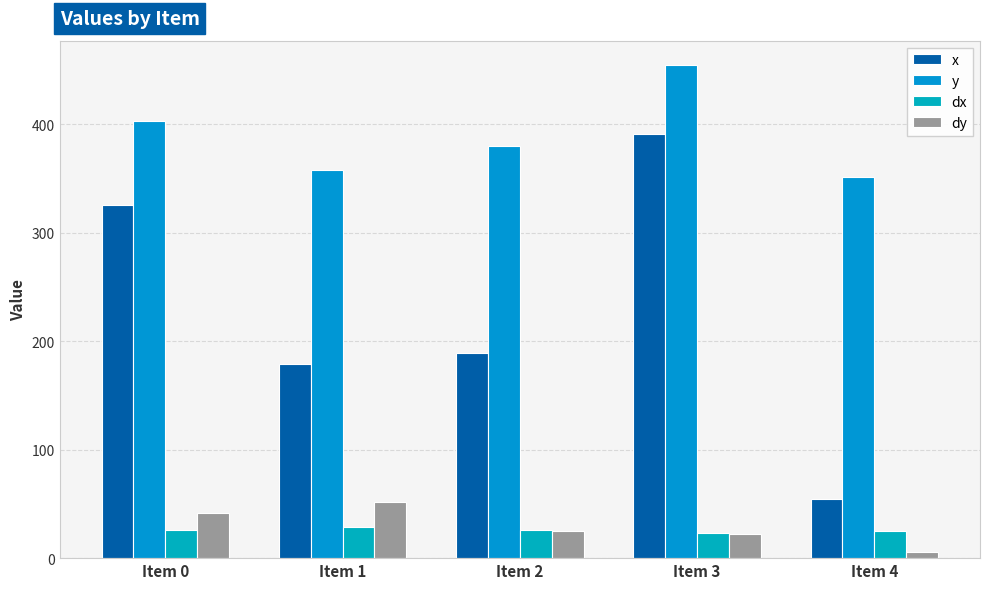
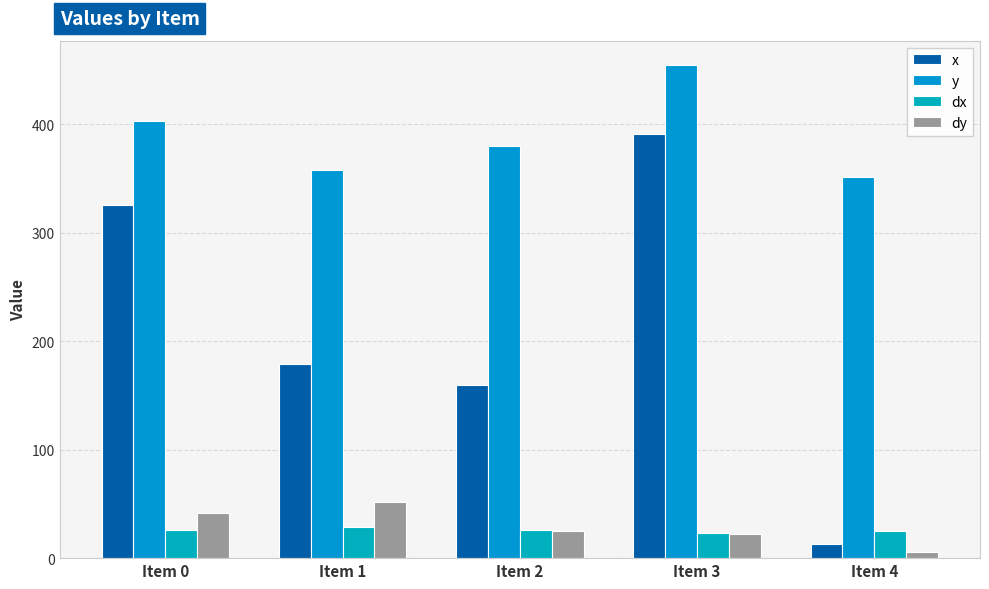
x, Item 2: 189 -> 159
x, Item 4: 55 -> 13
